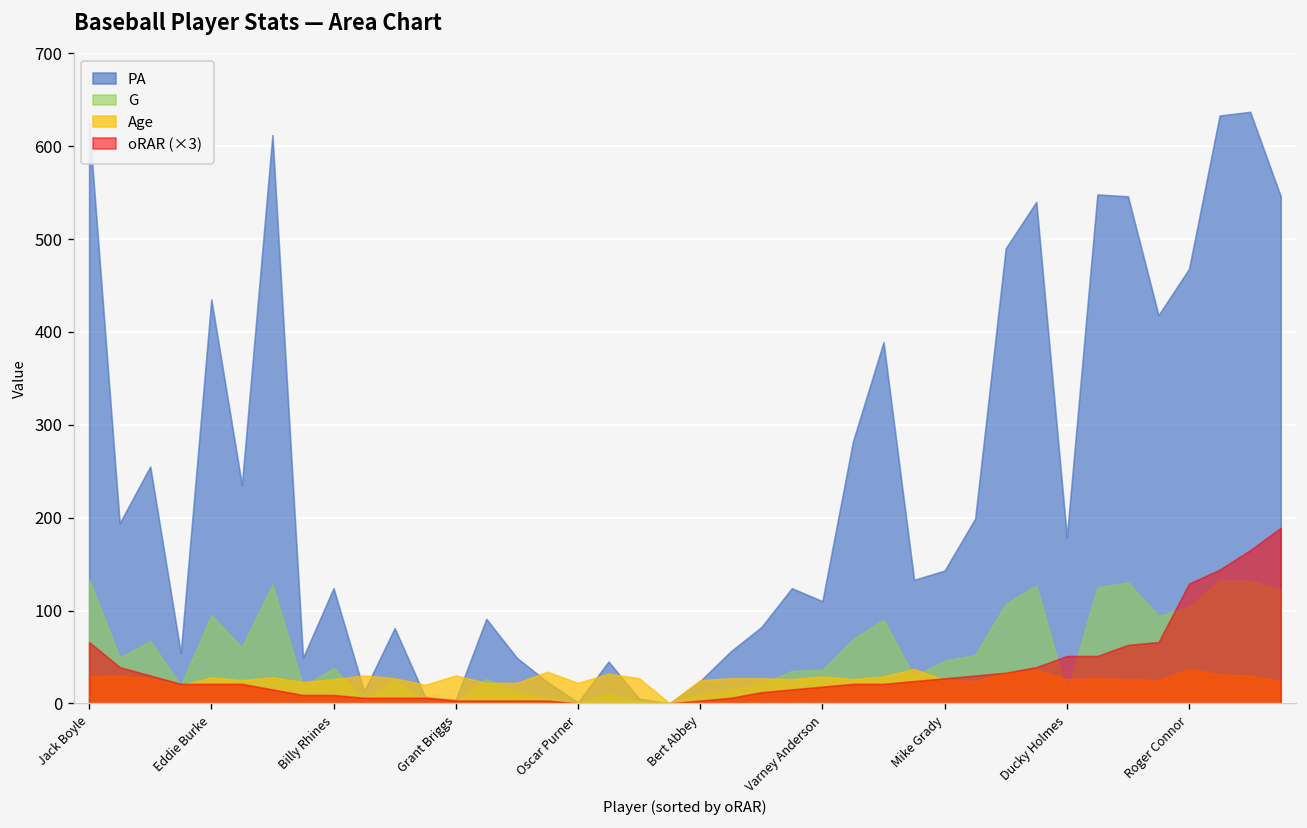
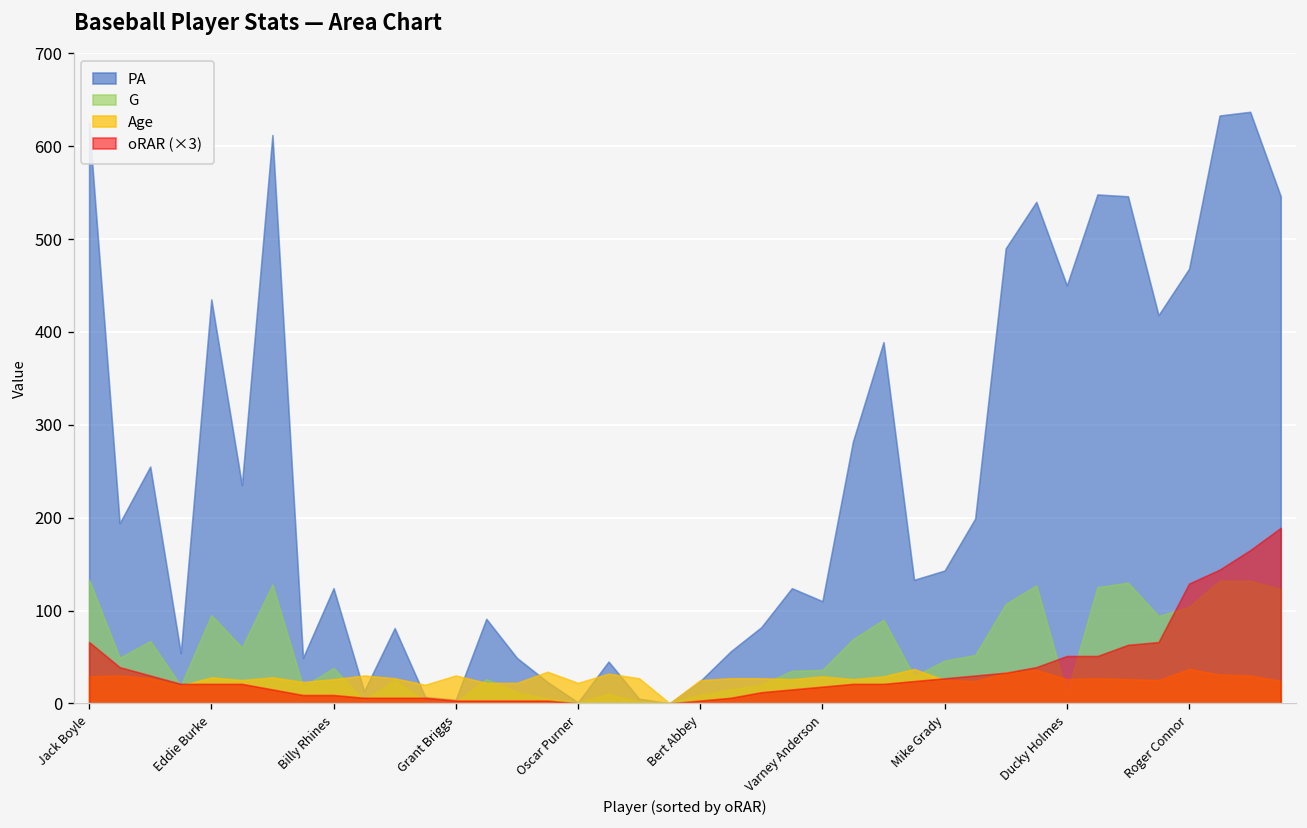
PA, Ducky Holmes: 180 -> 450
